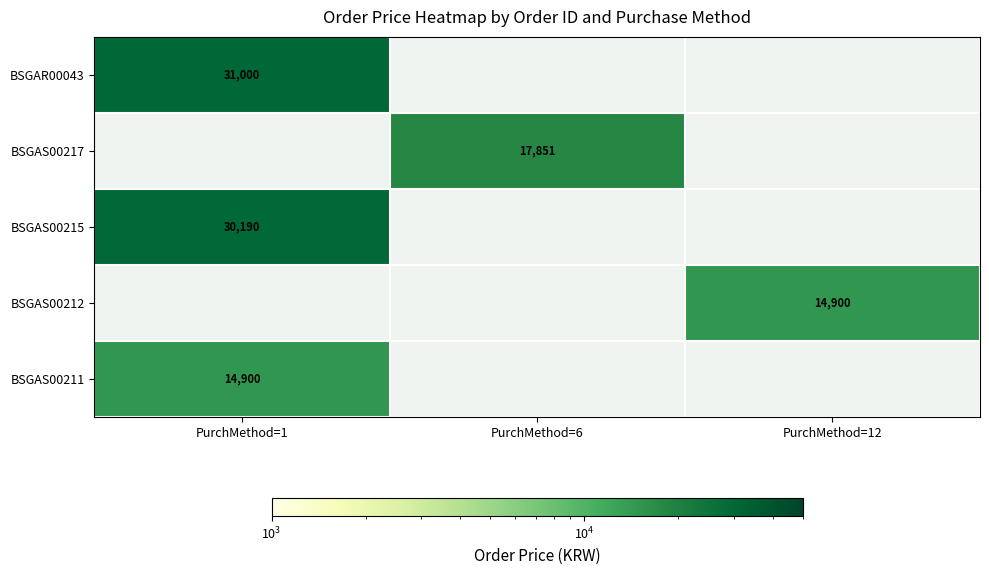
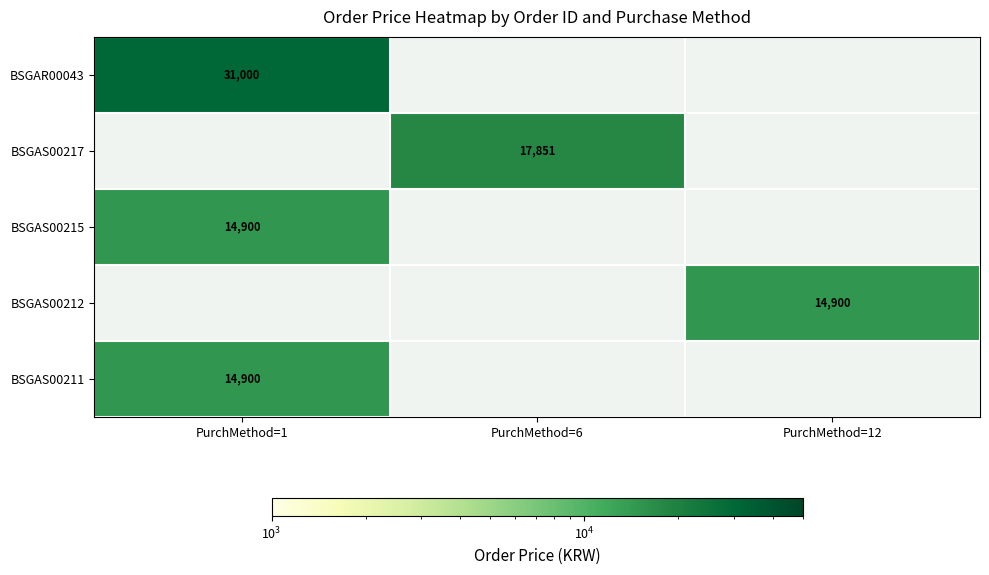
BSGAS00215, PurchMethod=1: 30,190 -> 14,900
